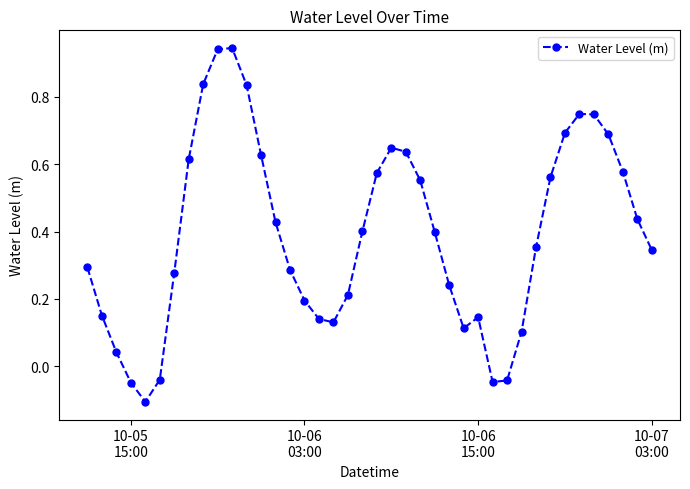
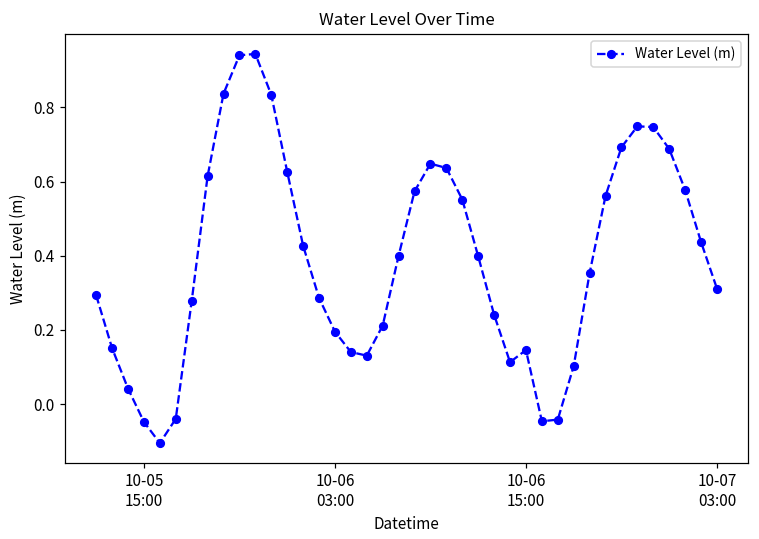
10-07 03:00: 0.35 -> 0.31
